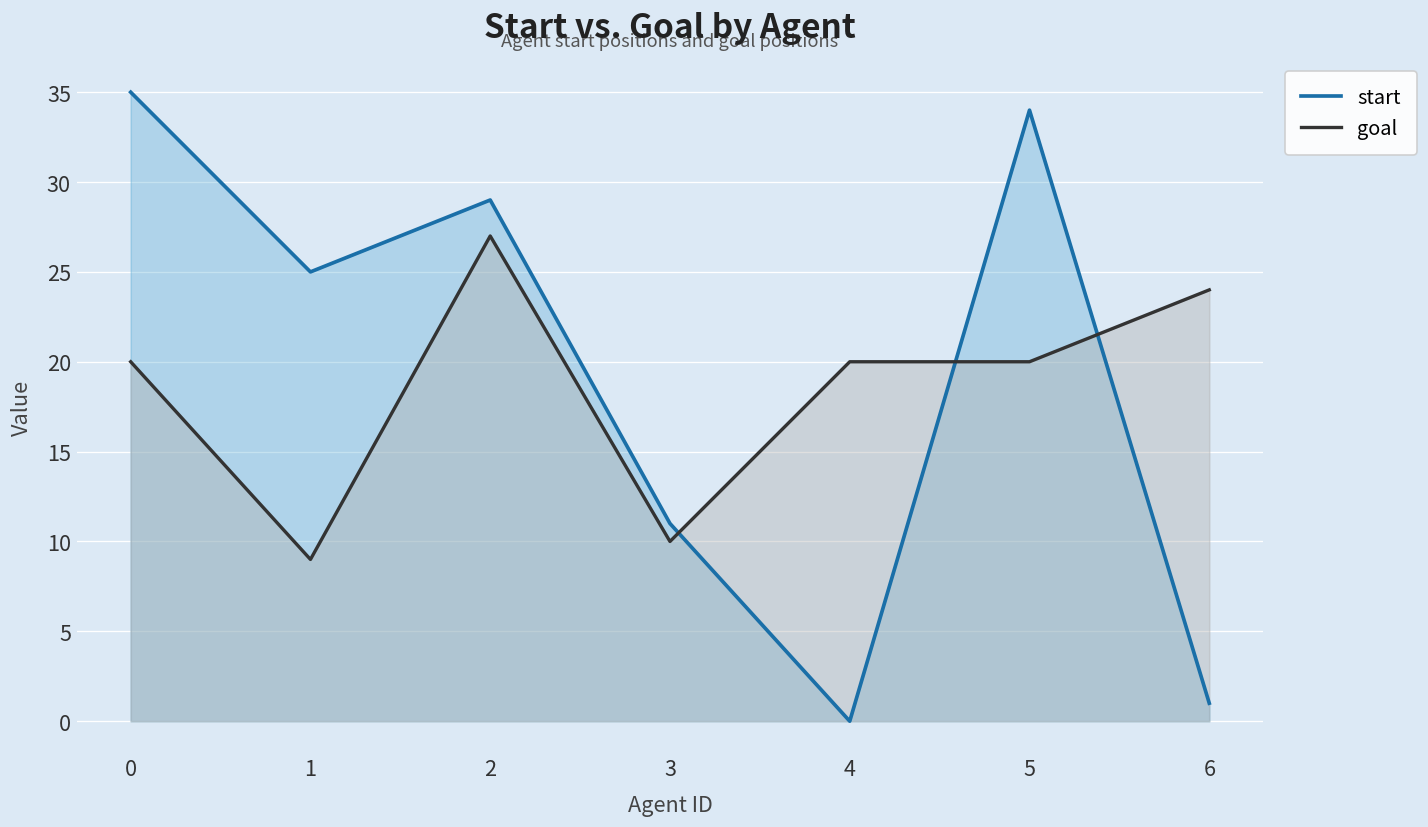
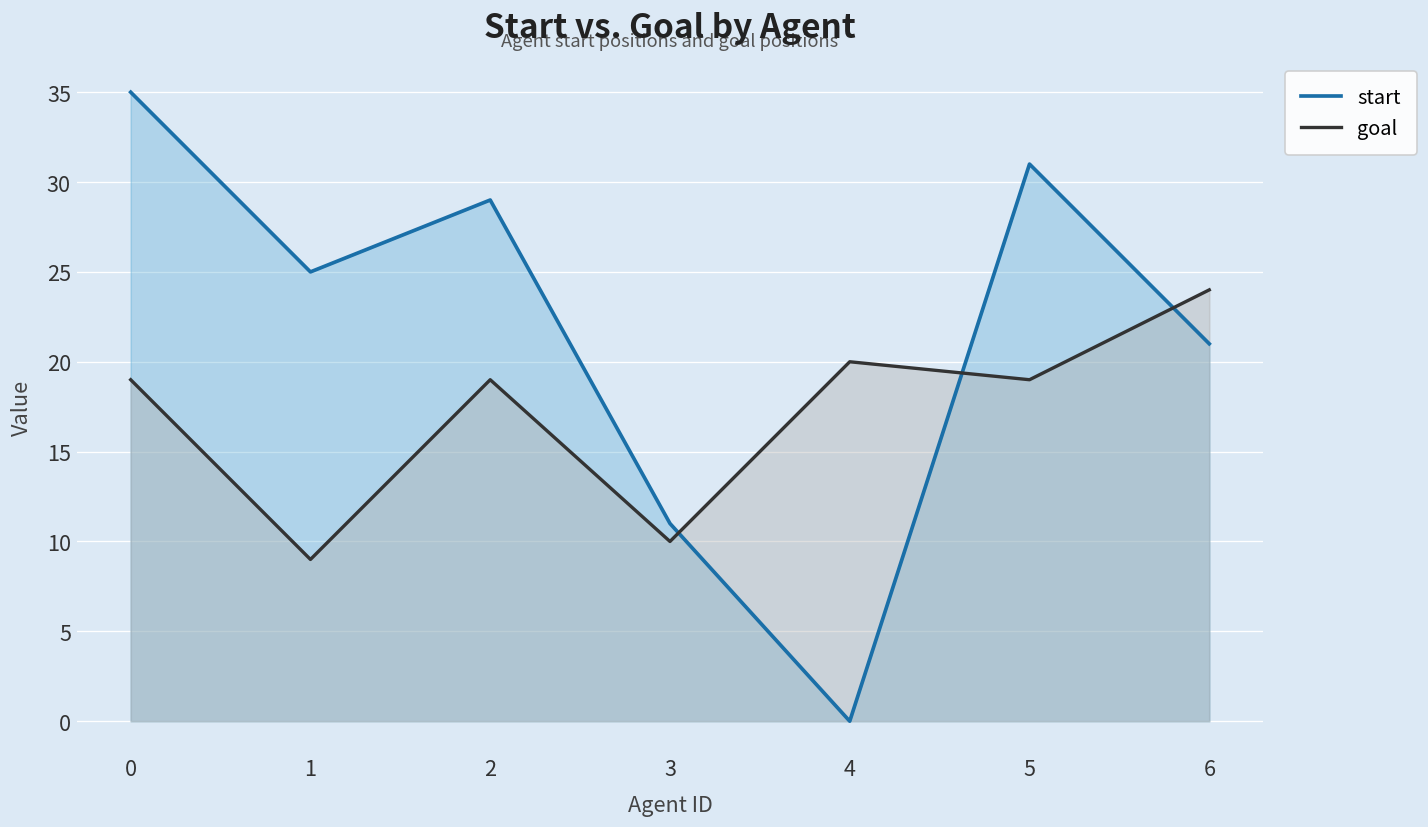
goal, 0: 20 -> 19
goal, 2: 27 -> 19
start, 5: 34 -> 31
goal, 5: 20 -> 19
start, 6: 1 -> 21
